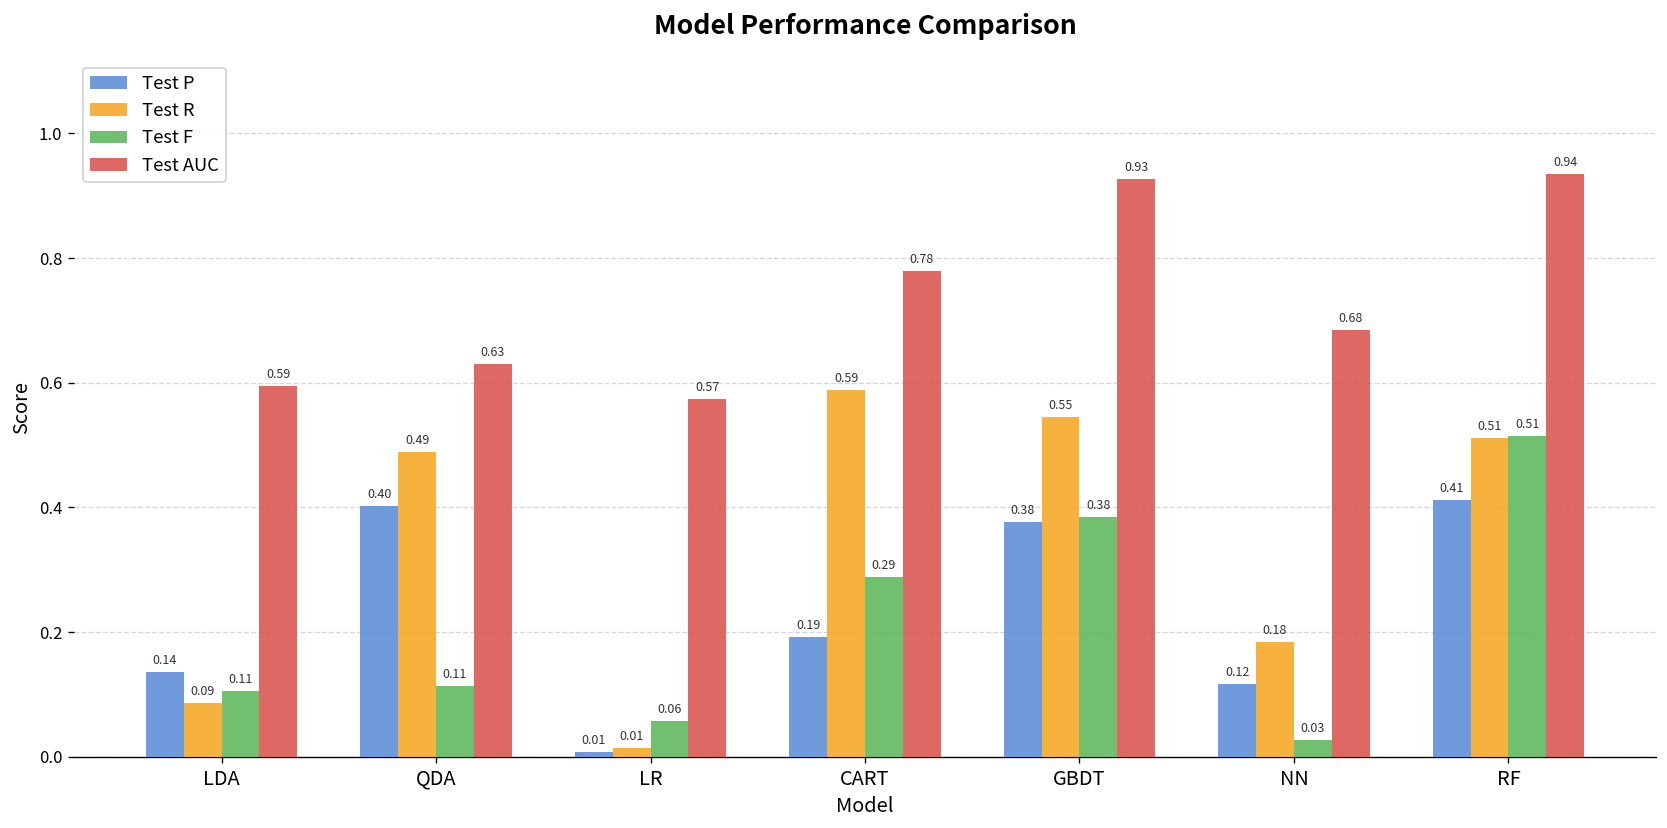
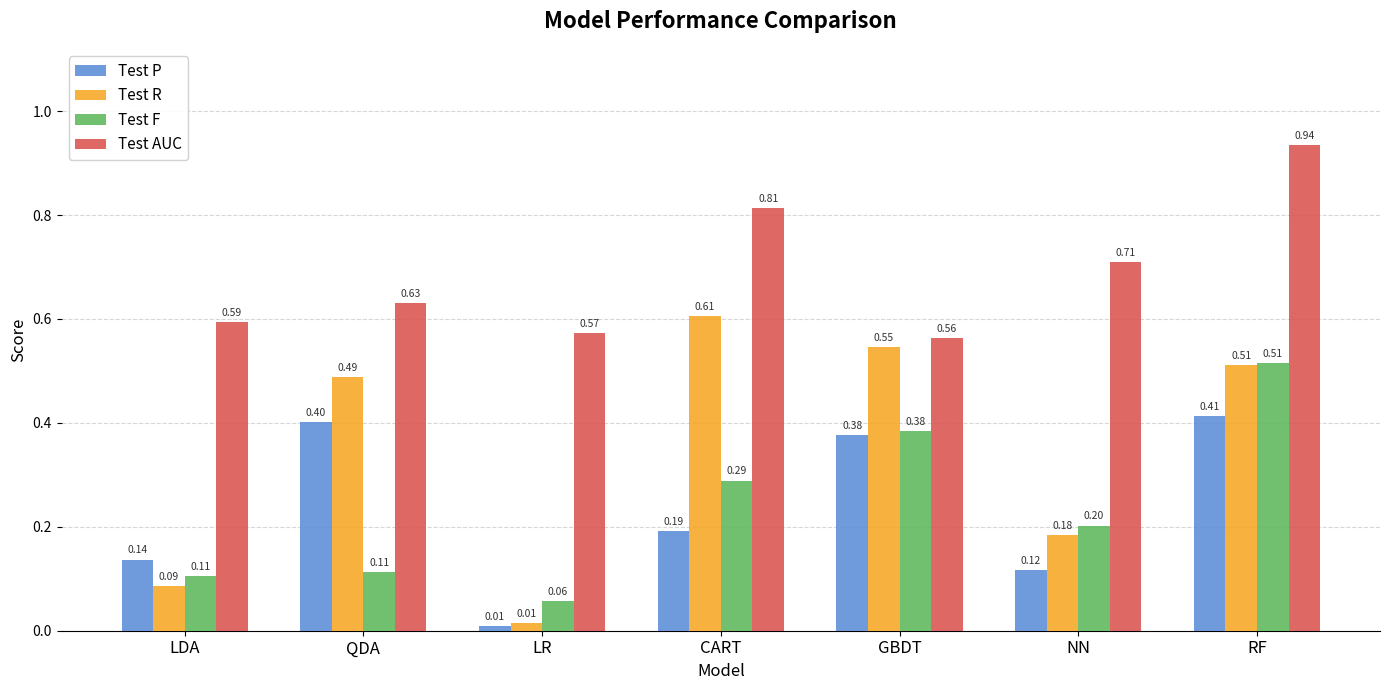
Test R, CART: 0.59 -> 0.61
Test AUC, CART: 0.78 -> 0.81
Test AUC, GBDT: 0.93 -> 0.56
Test F, NN: 0.03 -> 0.20
Test AUC, NN: 0.68 -> 0.71
